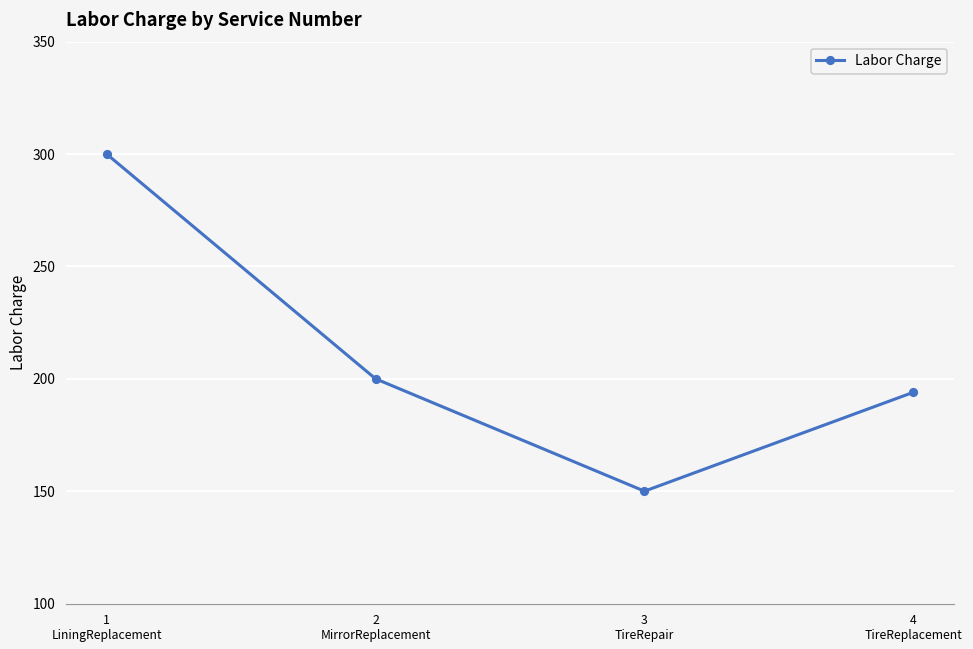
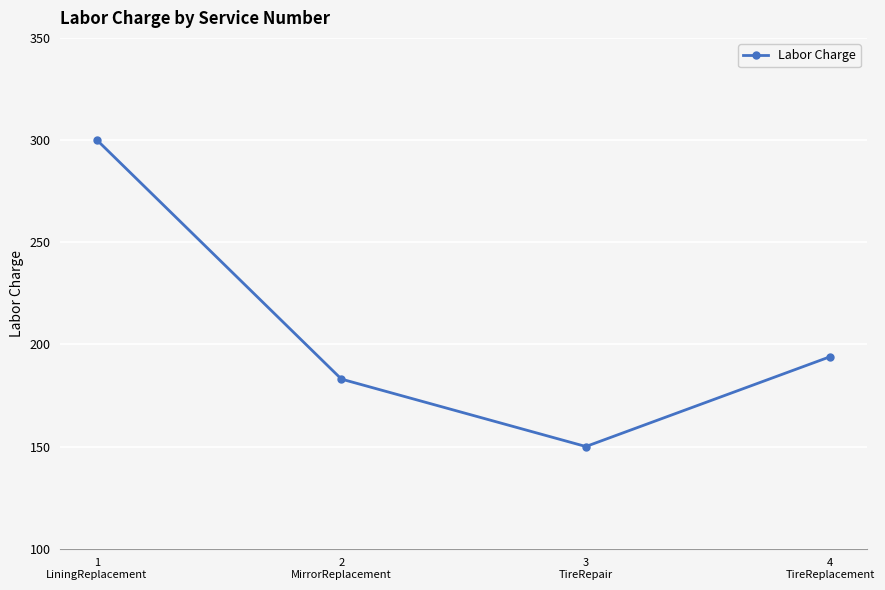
2 MirrorReplacement: 200 -> 183
